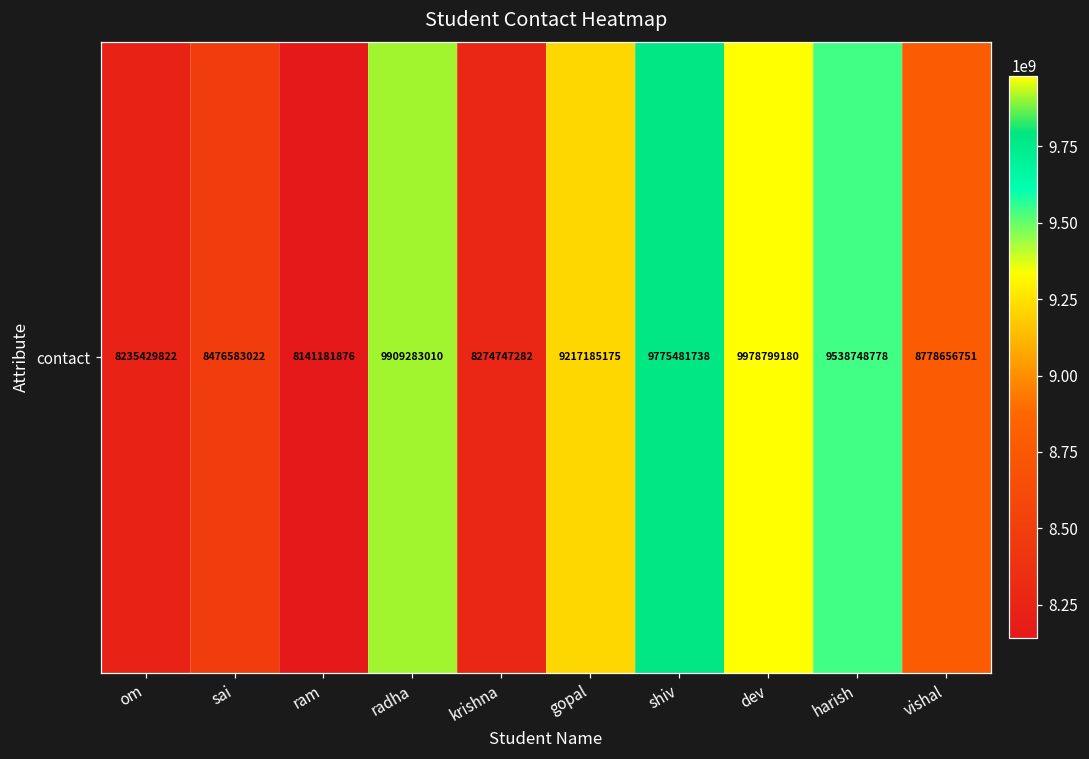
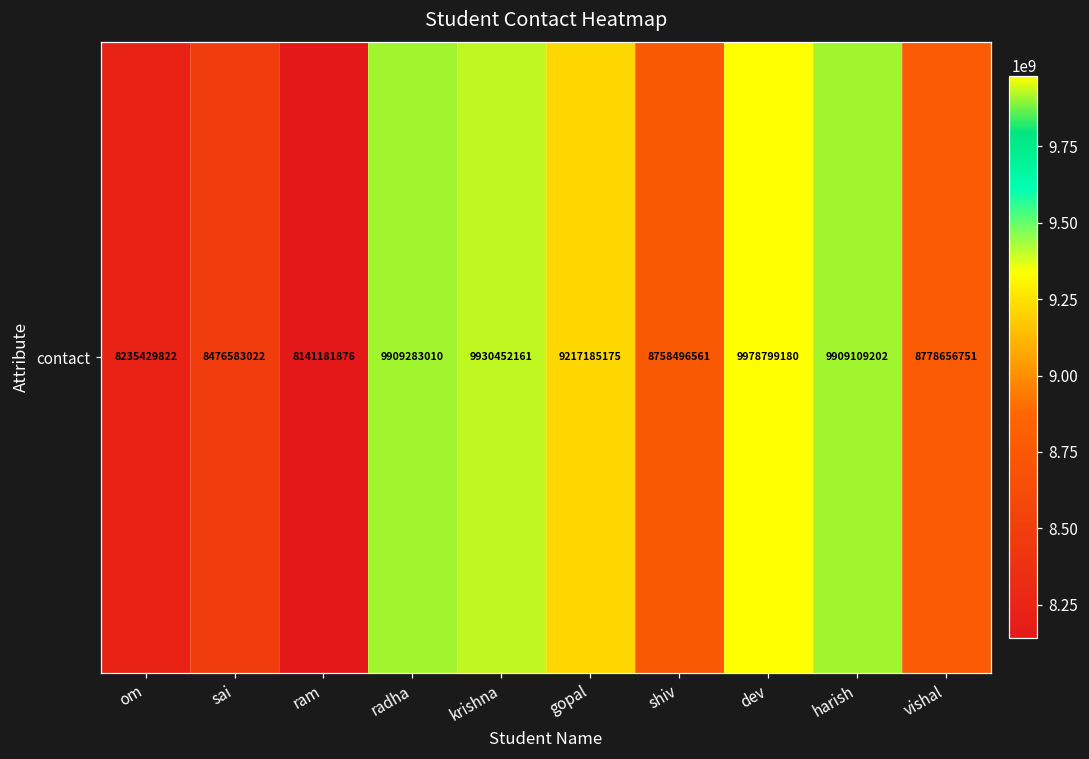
contact, krishna: 8274747282 -> 9930452161
contact, shiv: 9775481738 -> 8758496561
contact, harish: 9538748778 -> 9909109202
